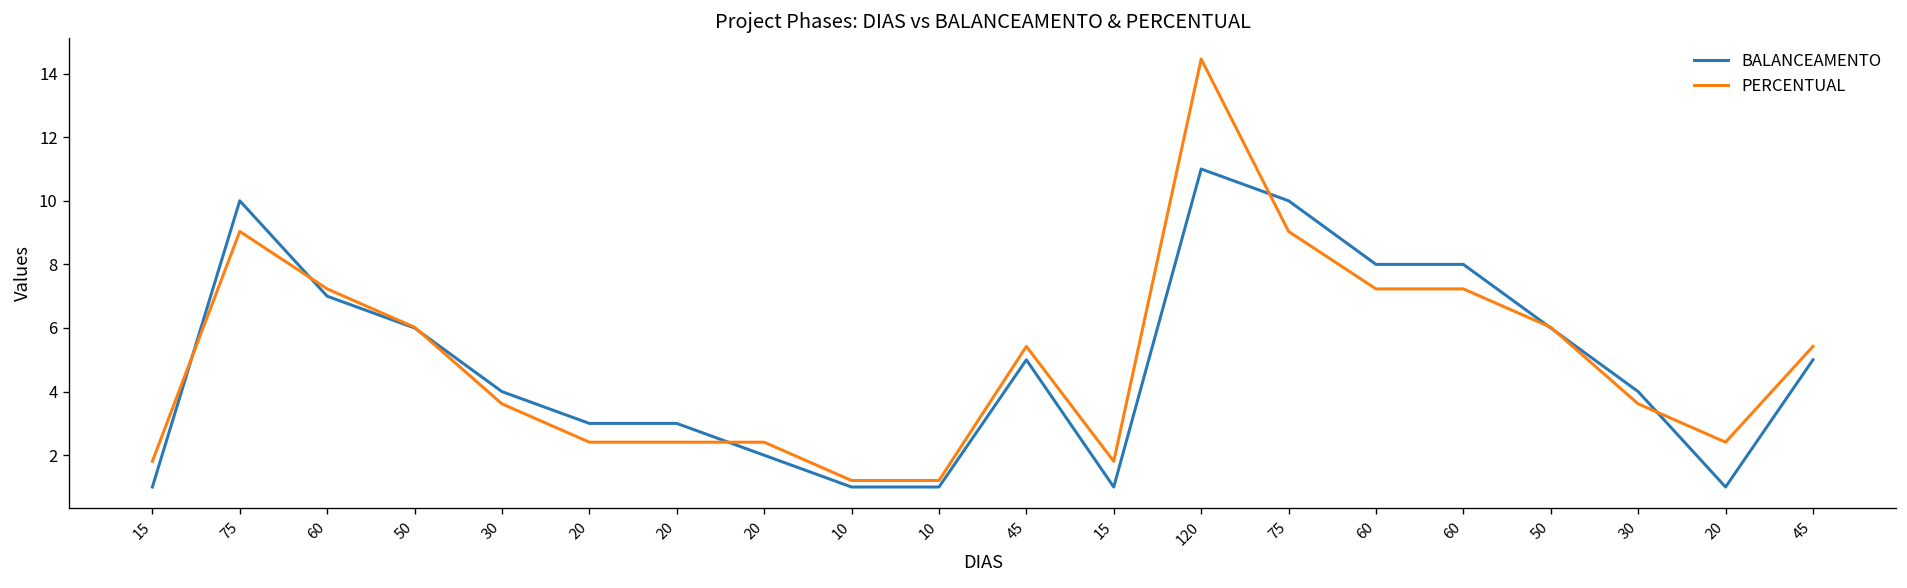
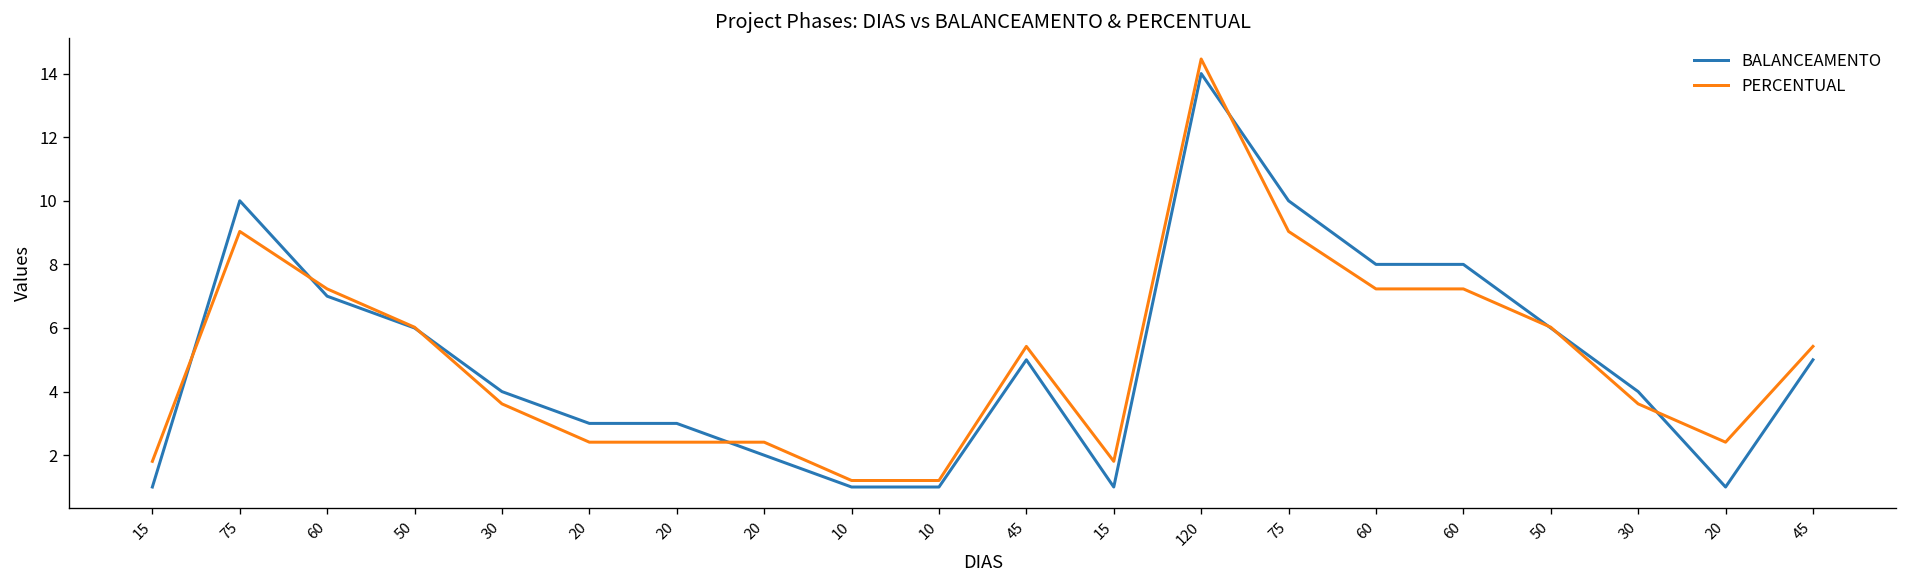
BALANCEAMENTO, 120: 11 -> 14
